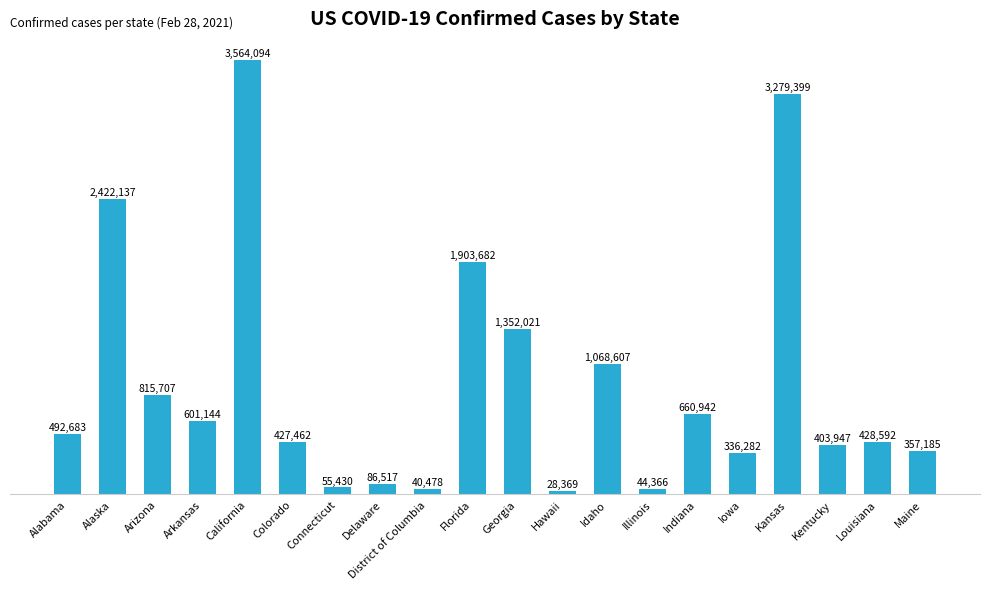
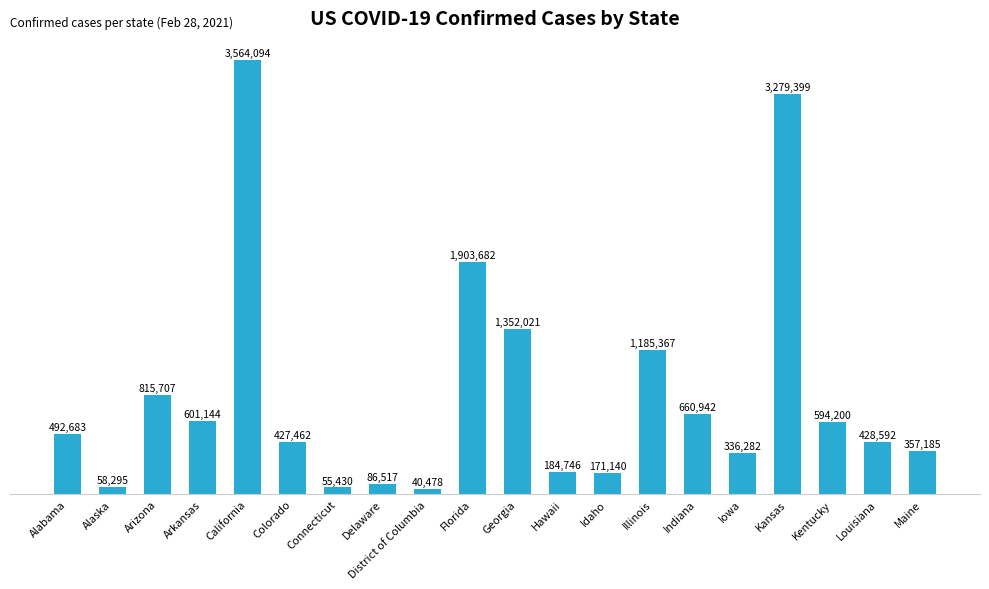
Alaska: 2,422,137 -> 58,295
Hawaii: 28,369 -> 184,746
Idaho: 1,068,607 -> 171,140
Illinois: 44,366 -> 1,185,367
Kentucky: 403,947 -> 594,200
